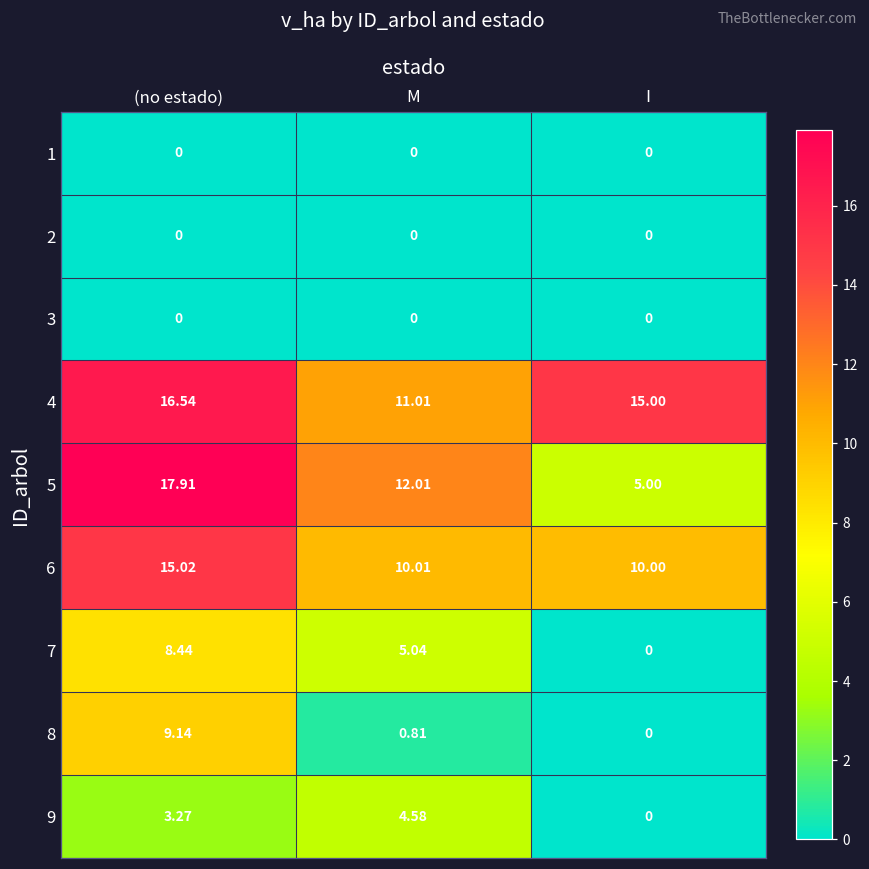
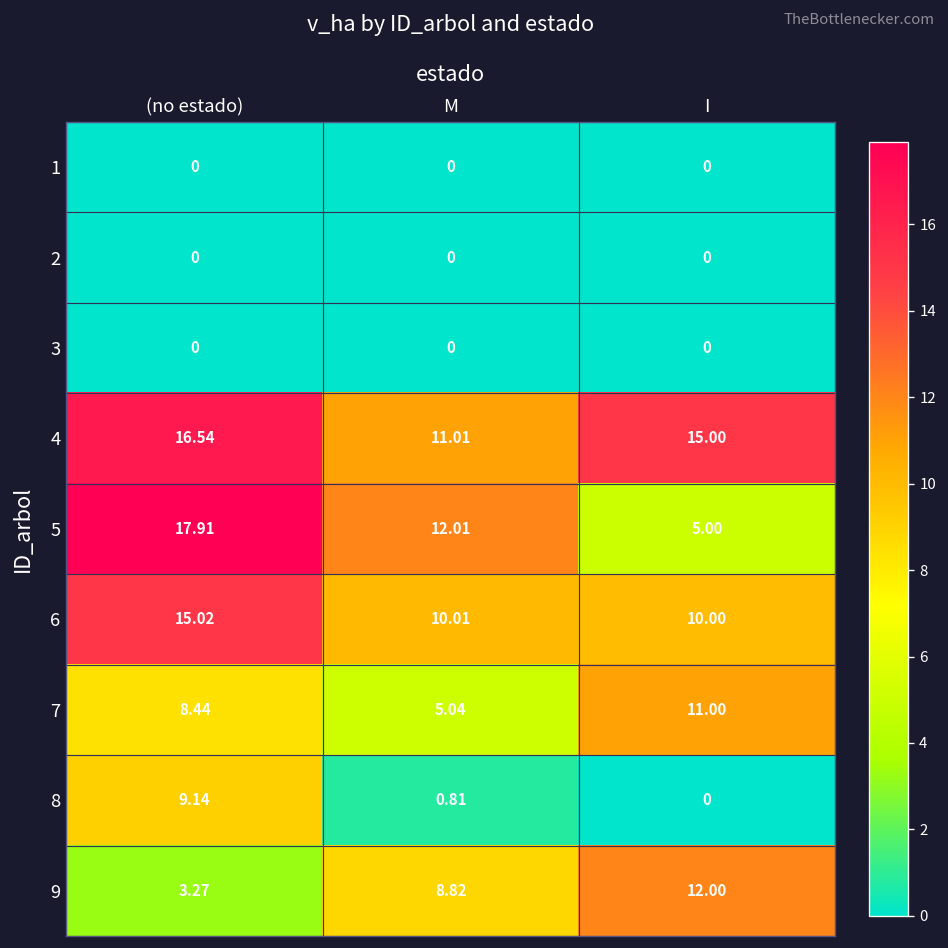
7, I: 0 -> 11.00
9, M: 4.58 -> 8.82
9, I: 0 -> 12.00
